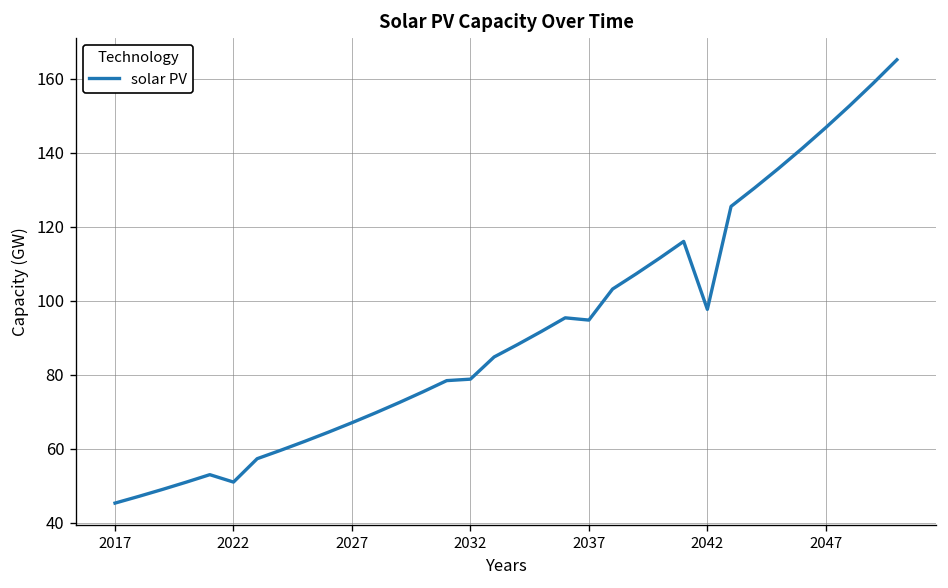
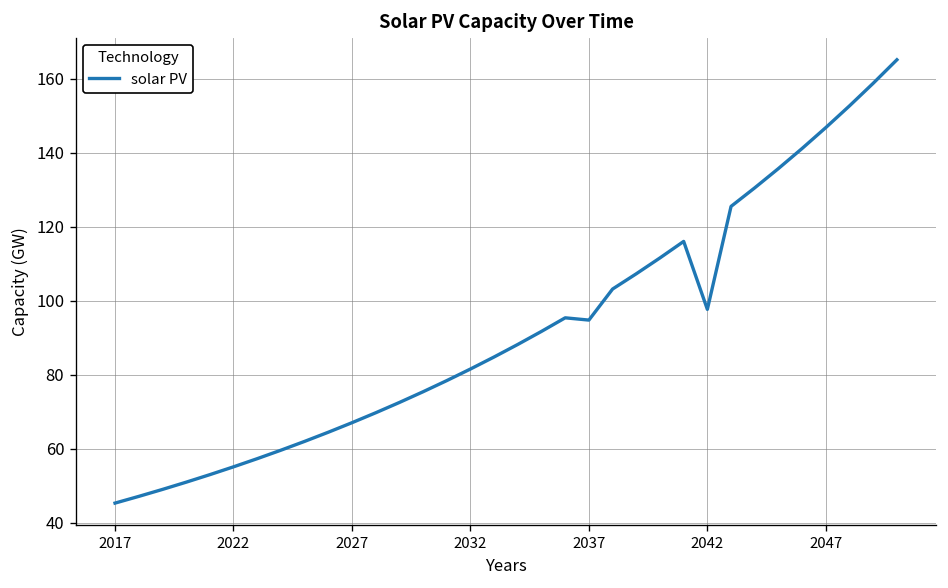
2022: 51 -> 55
2032: 79 -> 82
